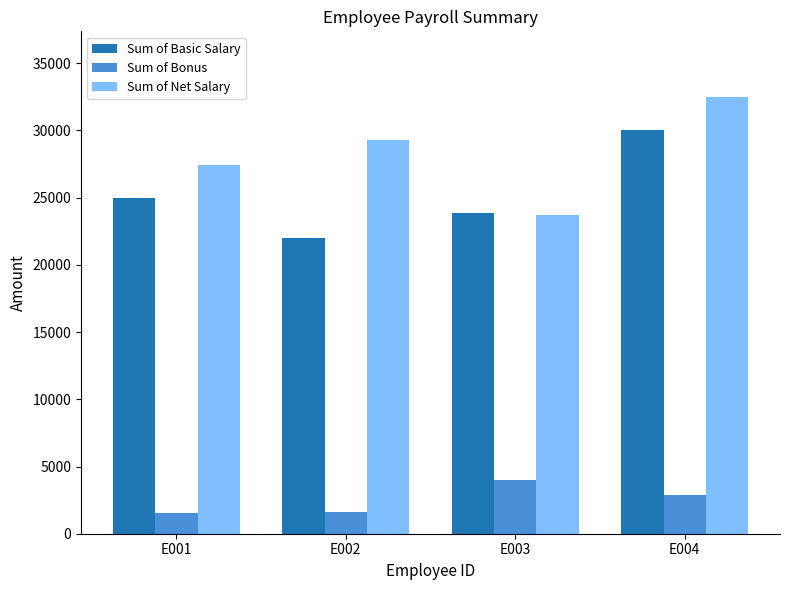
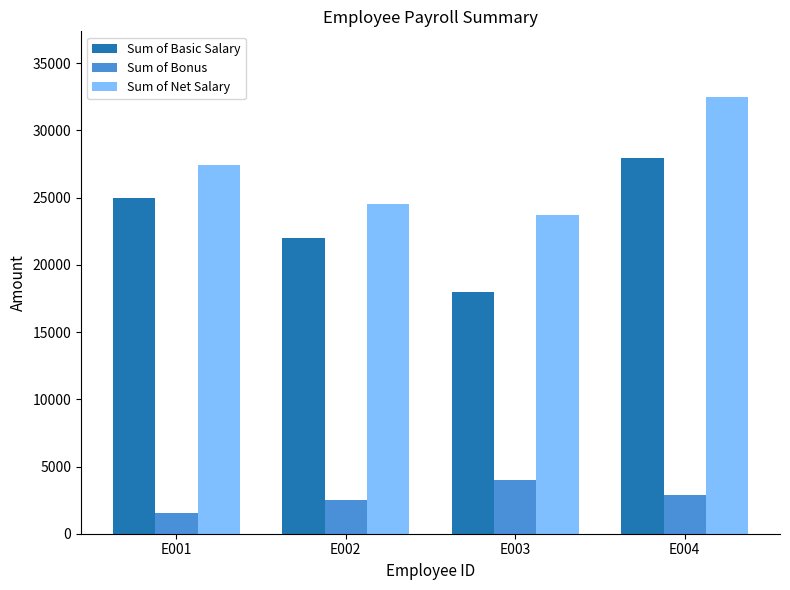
Sum of Bonus, E002: 1600 -> 2500
Sum of Net Salary, E002: 29300 -> 24500
Sum of Basic Salary, E003: 23800 -> 18000
Sum of Basic Salary, E004: 30000 -> 27900
